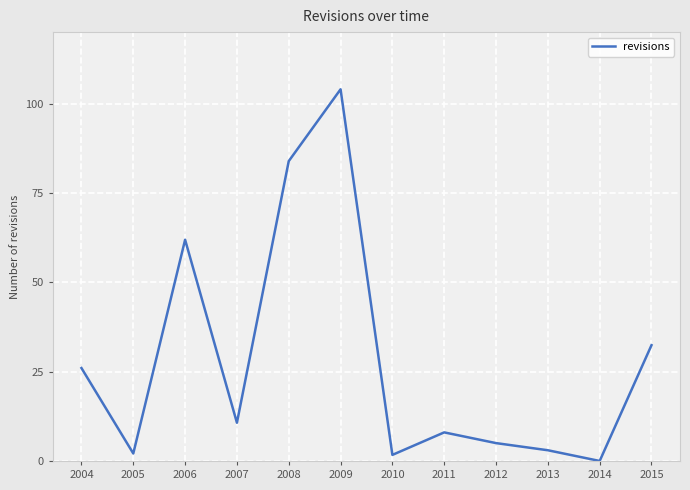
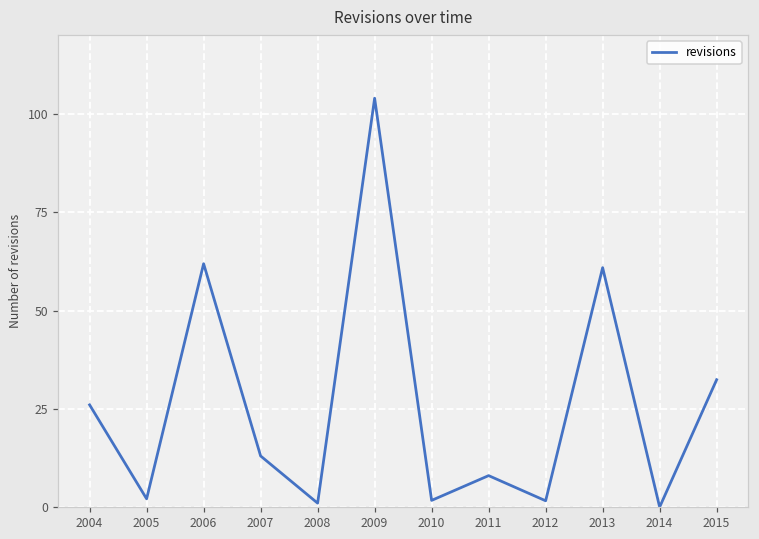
2007: 11 -> 13
2008: 84 -> 1
2012: 5 -> 2
2013: 3 -> 61
